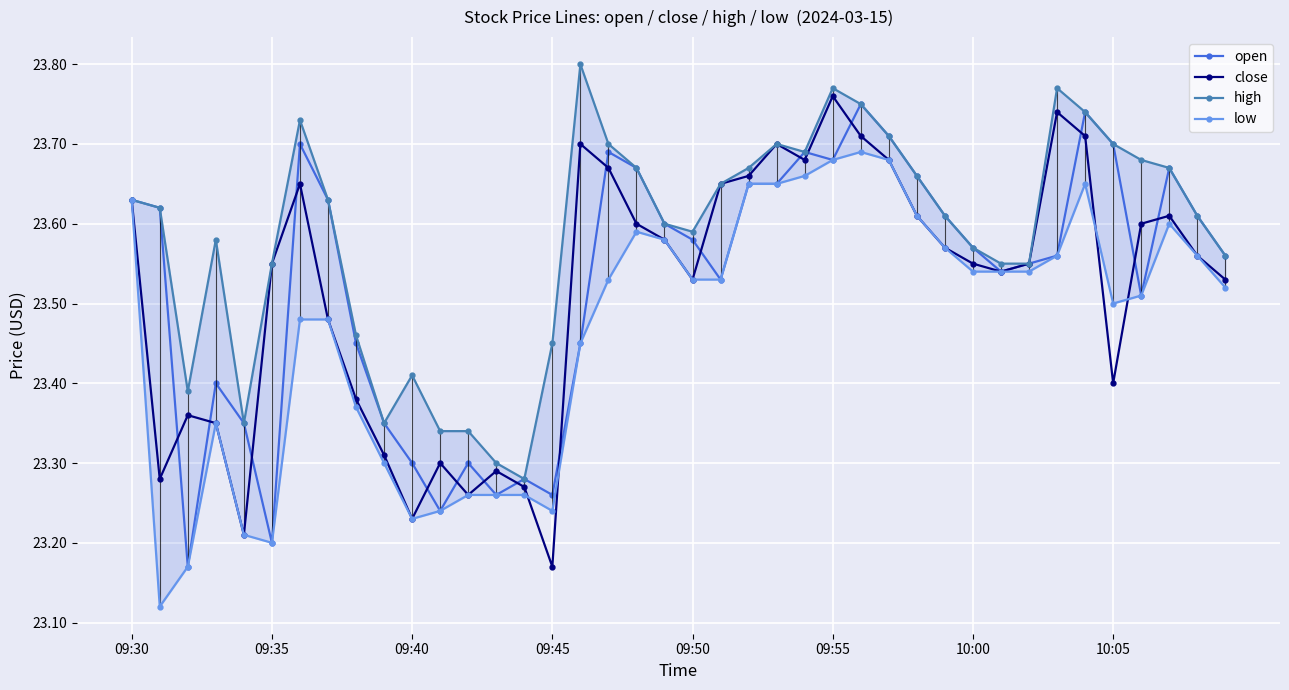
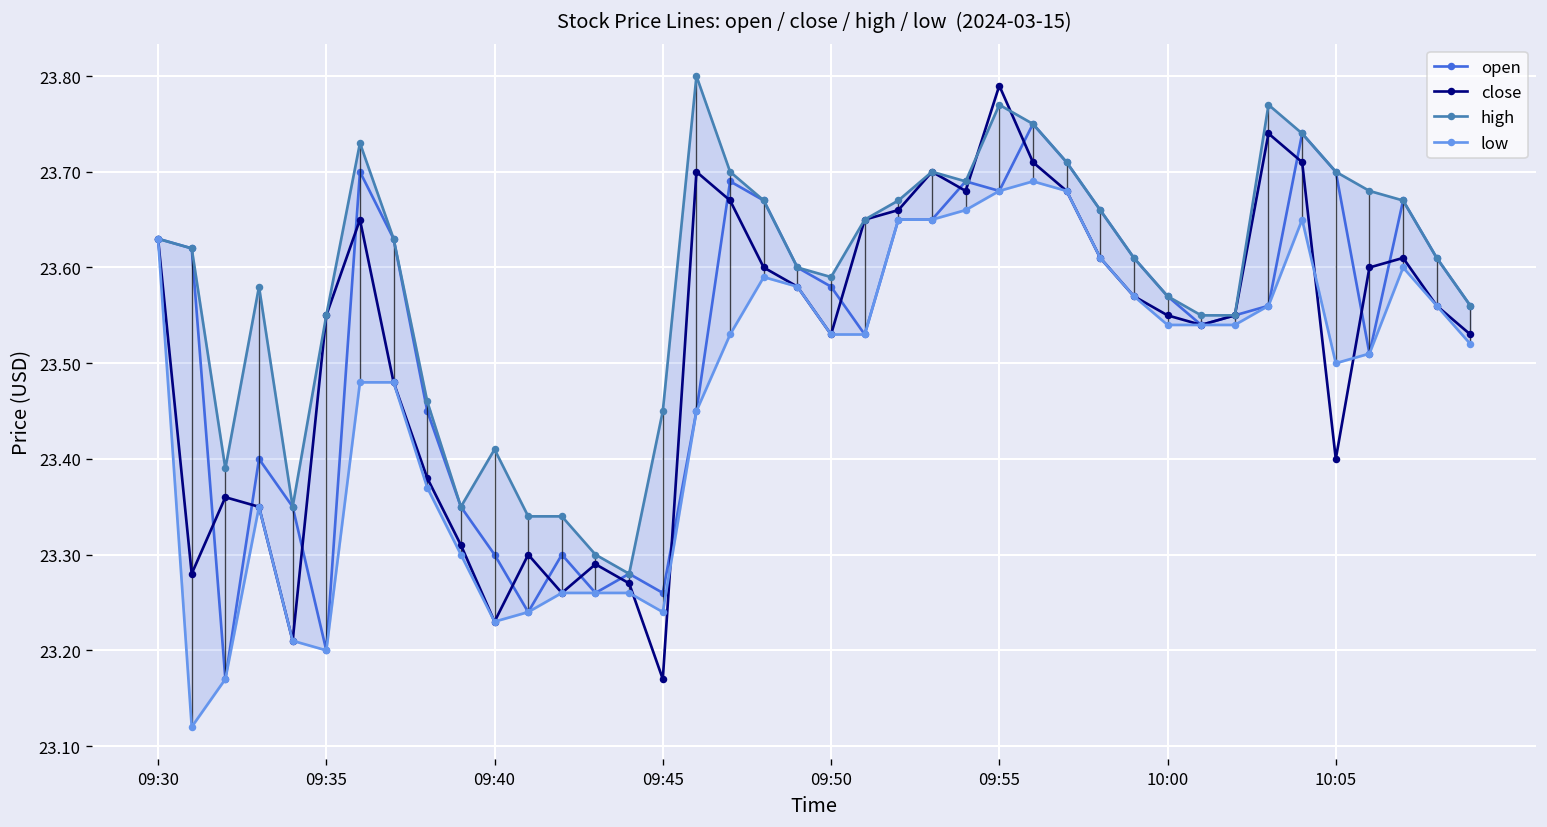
close, 09:55: 23.76 -> 23.79
